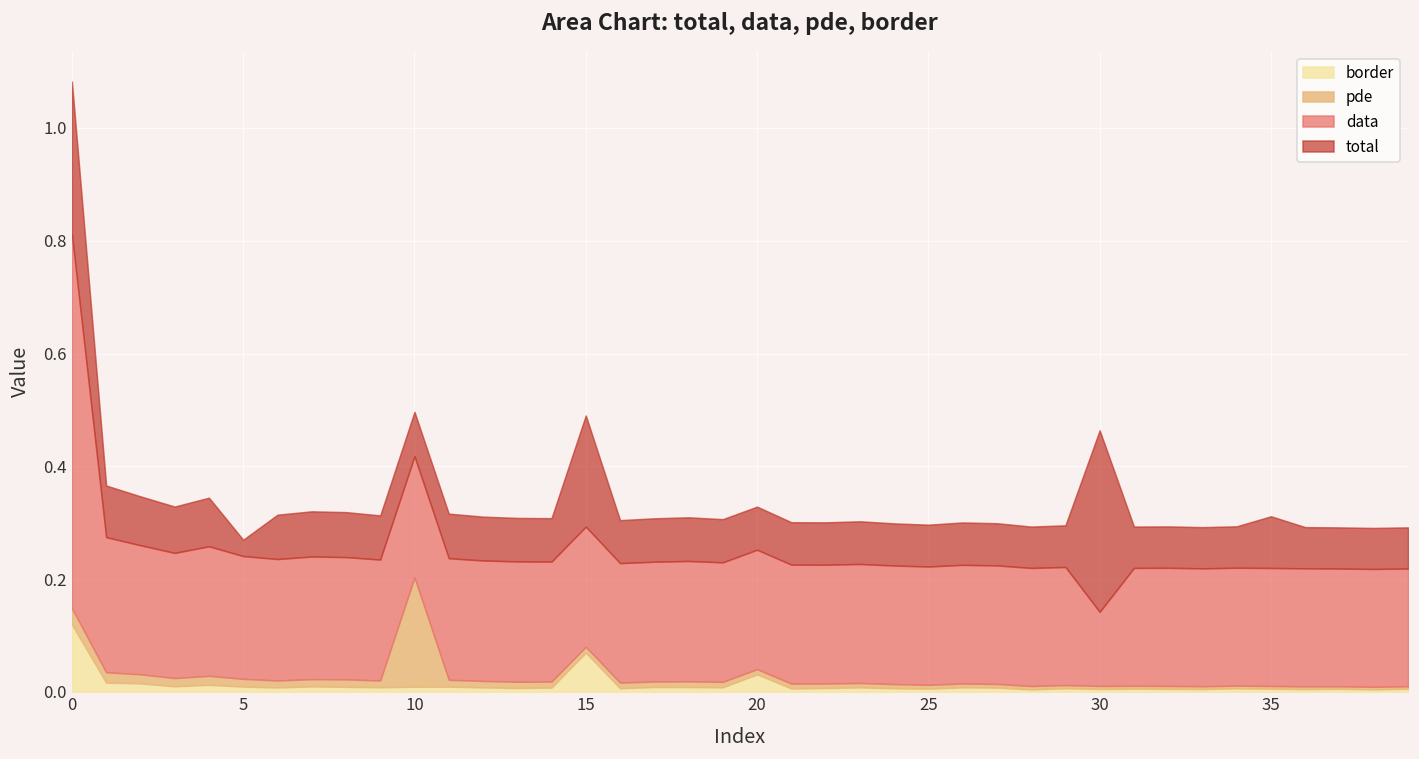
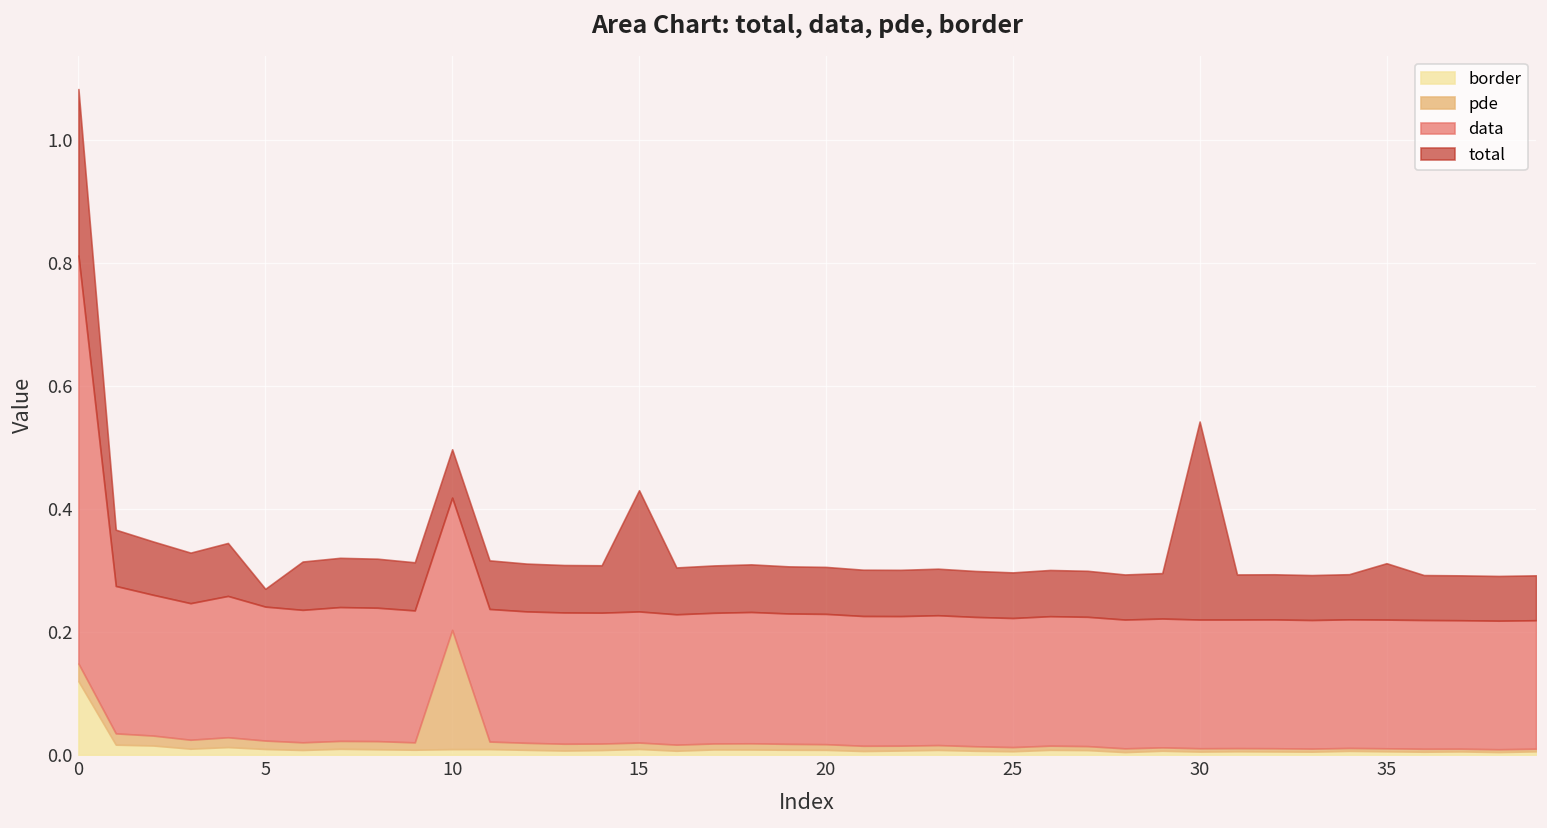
border, 15: 0.07 -> 0.01
border, 20: 0.03 -> 0.01
data, 30: 0.13 -> 0.21
